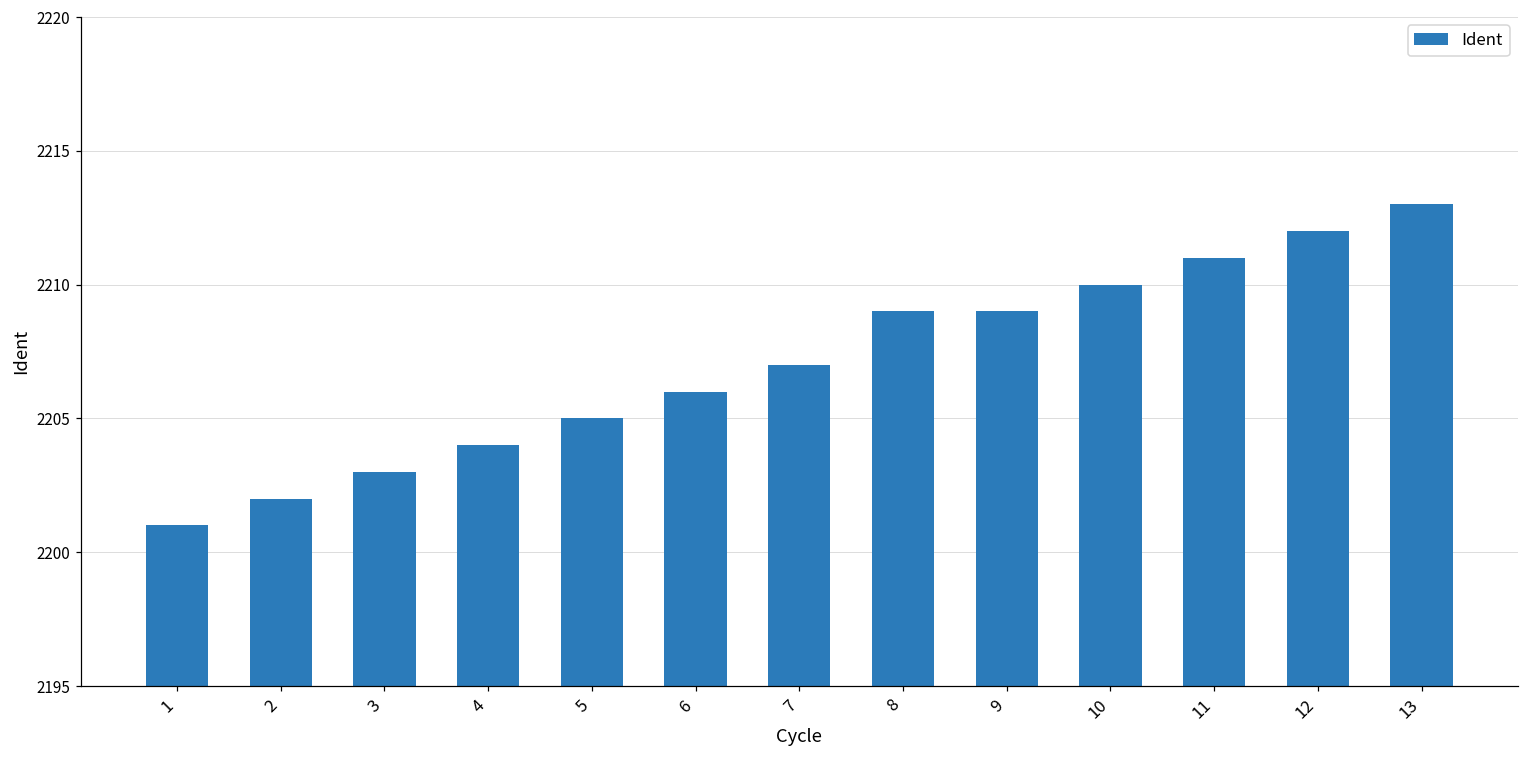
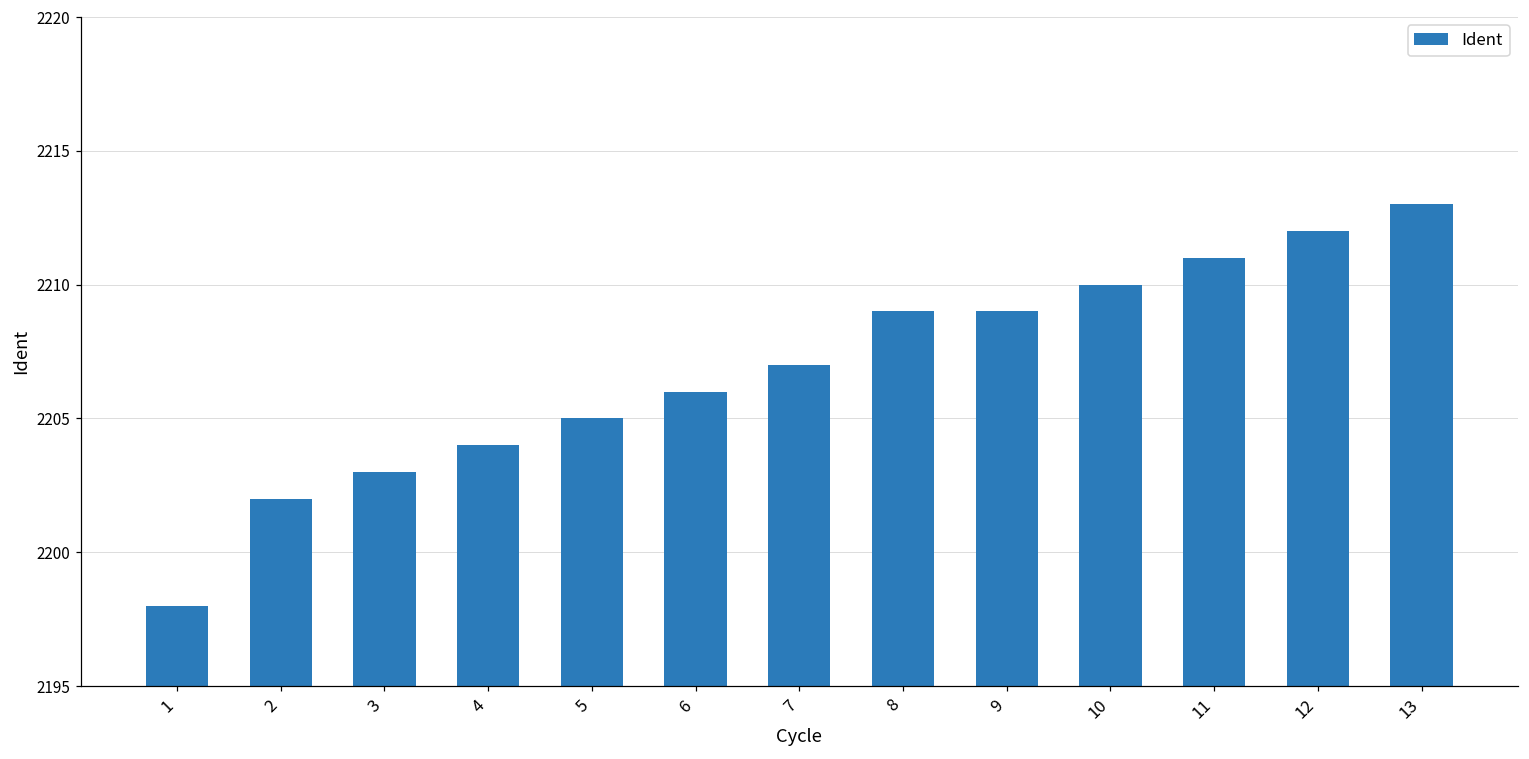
1: 2201 -> 2198
